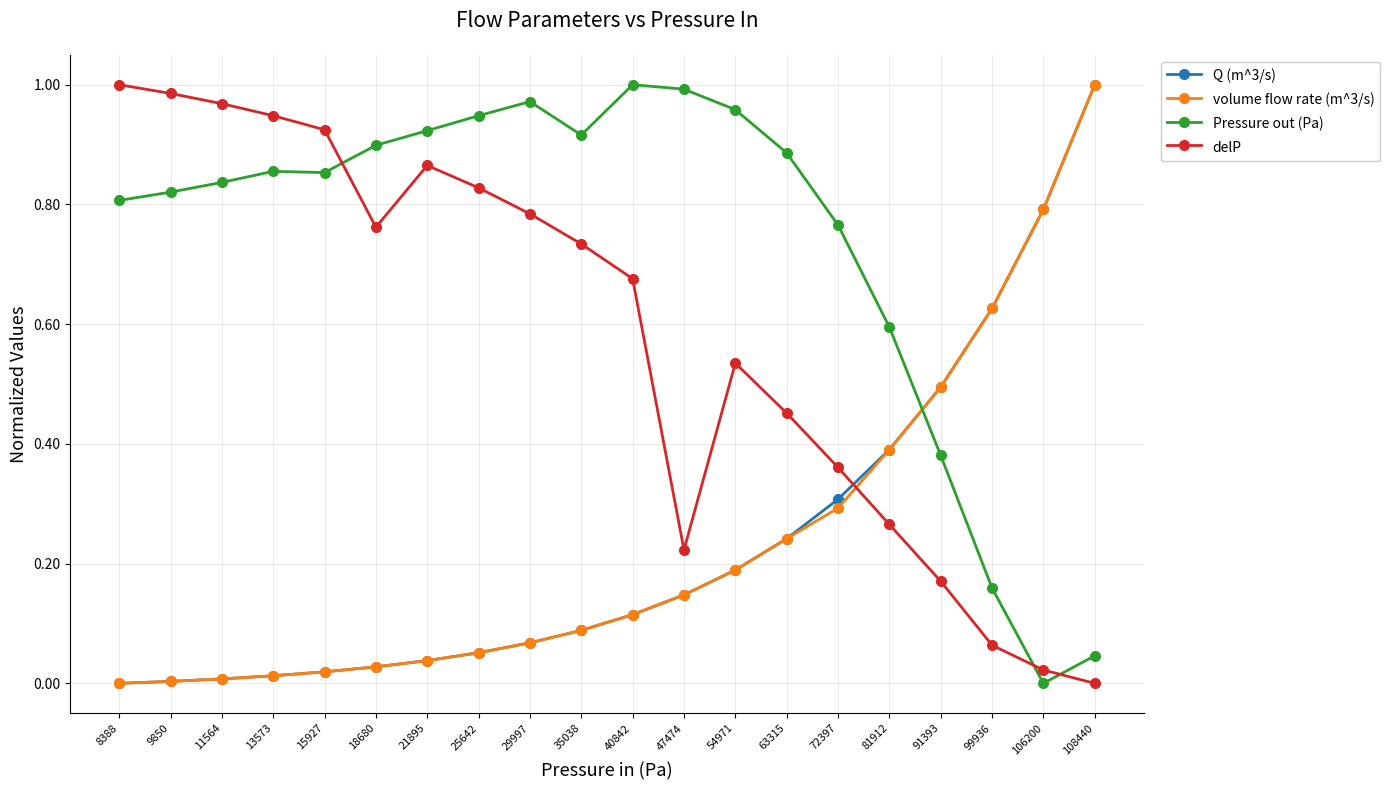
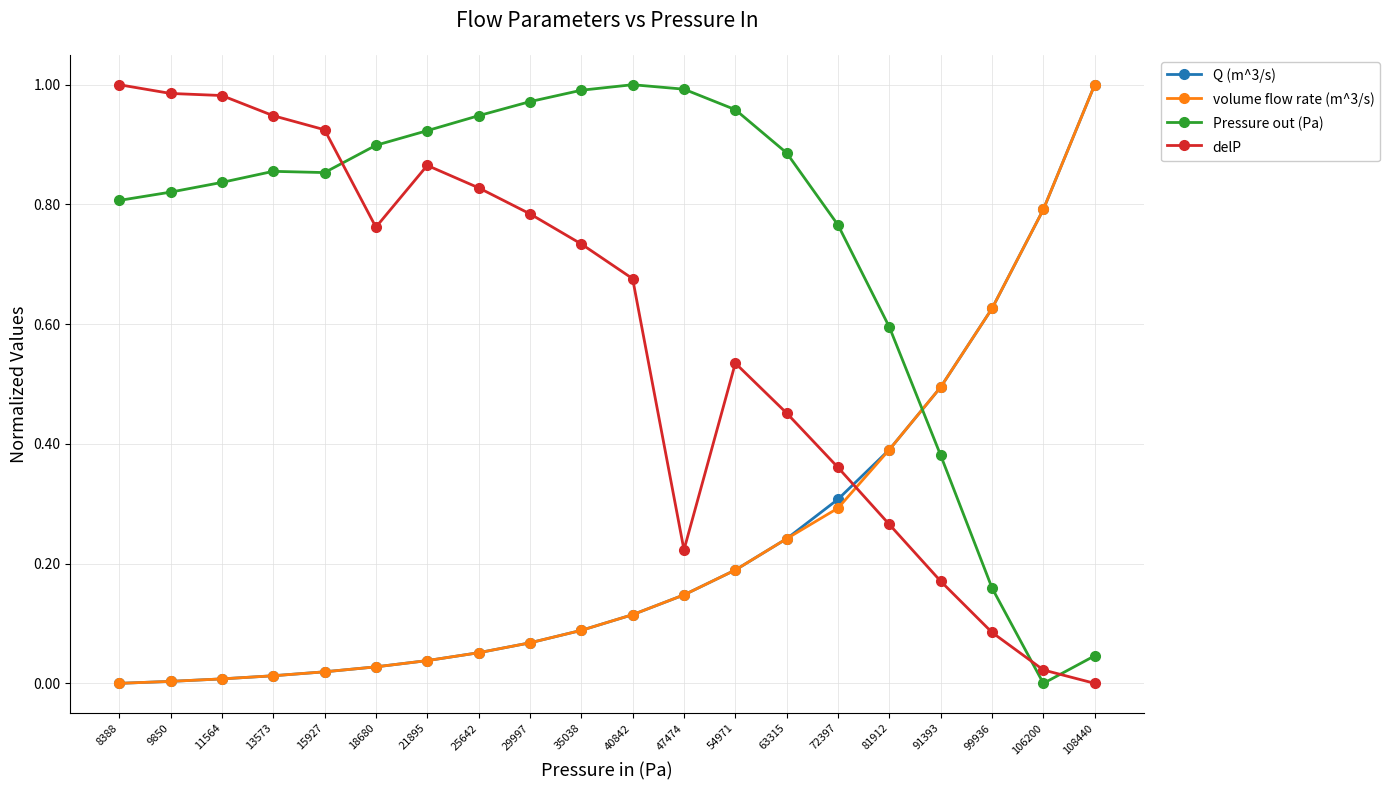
delP, 11564: 0.97 -> 0.98
Pressure out (Pa), 35038: 0.92 -> 0.99
delP, 99936: 0.06 -> 0.09
